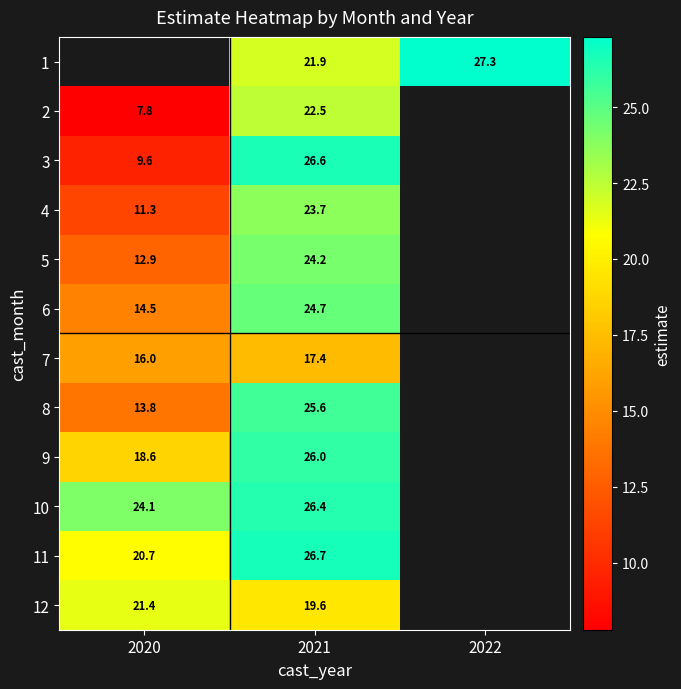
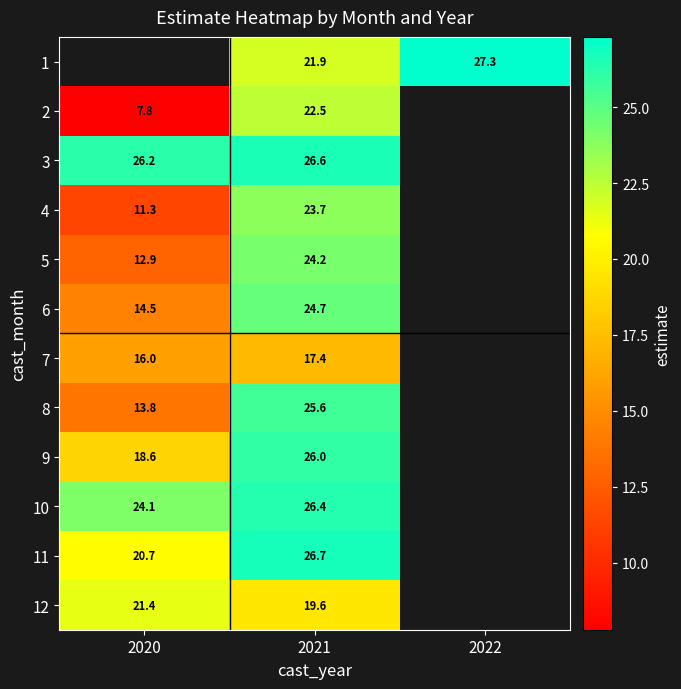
3, 2020: 9.6 -> 26.2
